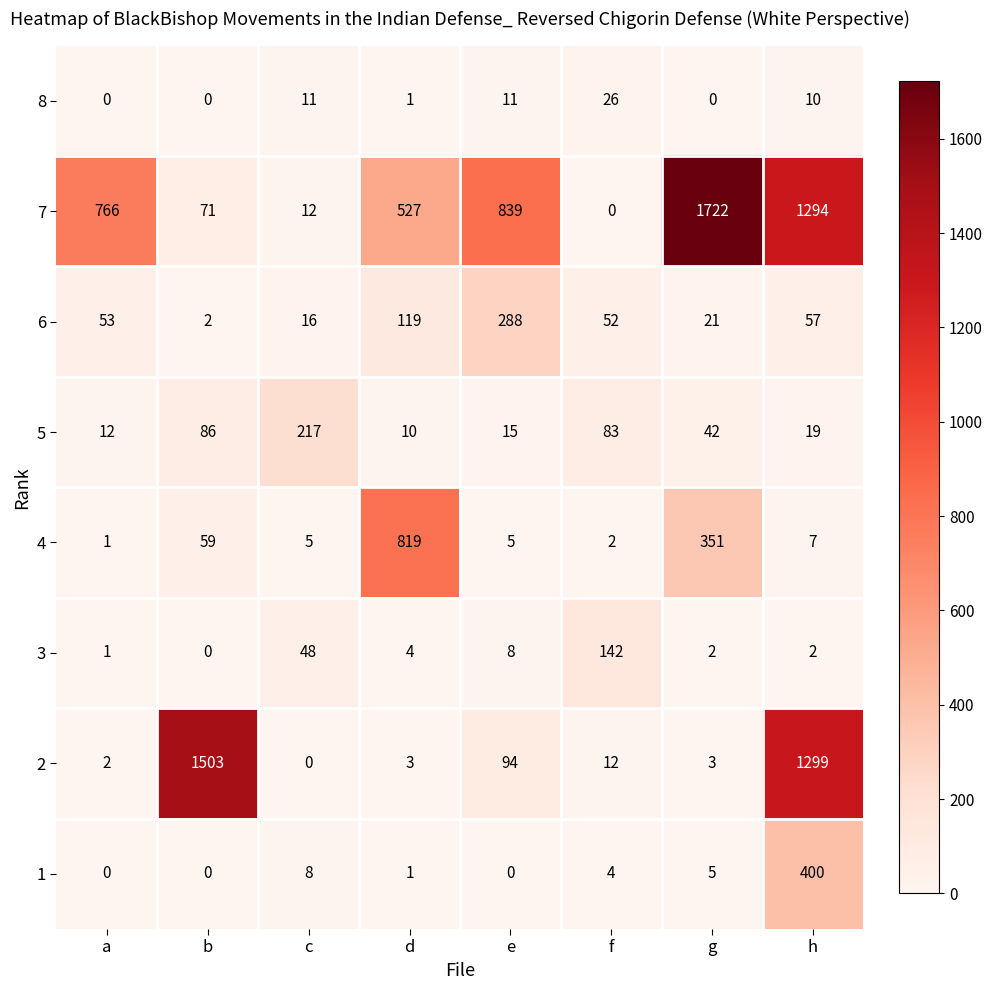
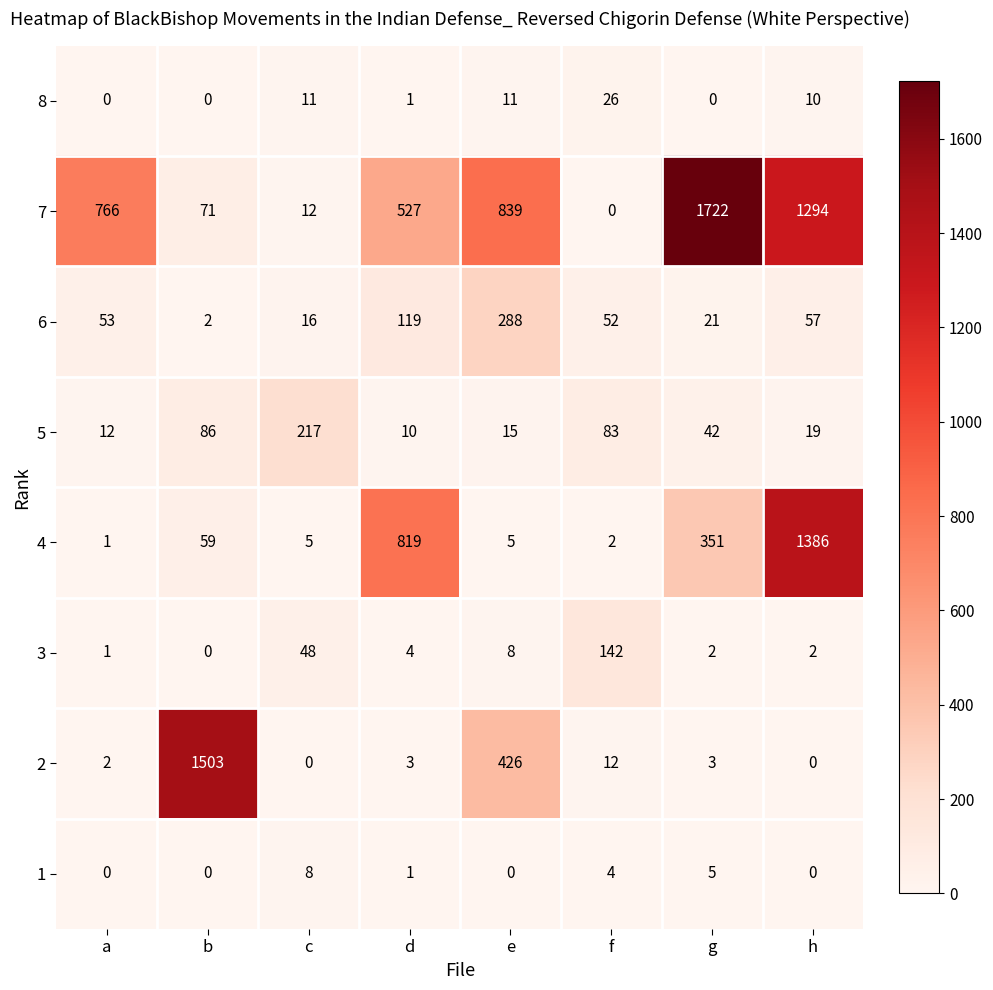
4, h: 7 -> 1386
2, e: 94 -> 426
2, h: 1299 -> 0
1, h: 400 -> 0
